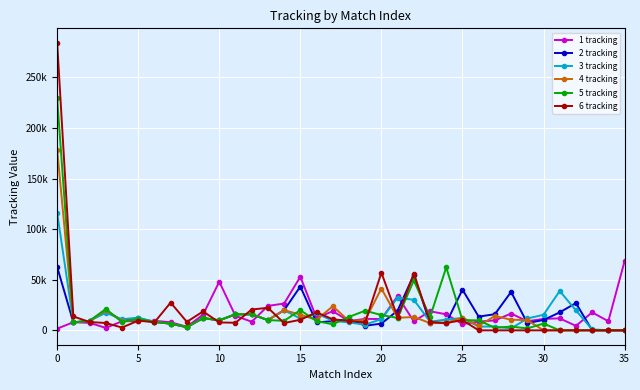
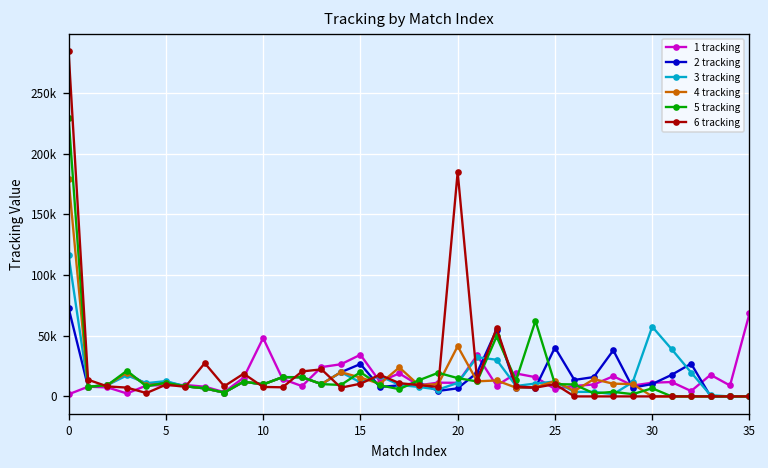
2 tracking, 0: 63000 -> 73000
1 tracking, 15: 53000 -> 34000
2 tracking, 15: 43000 -> 27000
6 tracking, 20: 57000 -> 185000
3 tracking, 30: 15000 -> 57000
